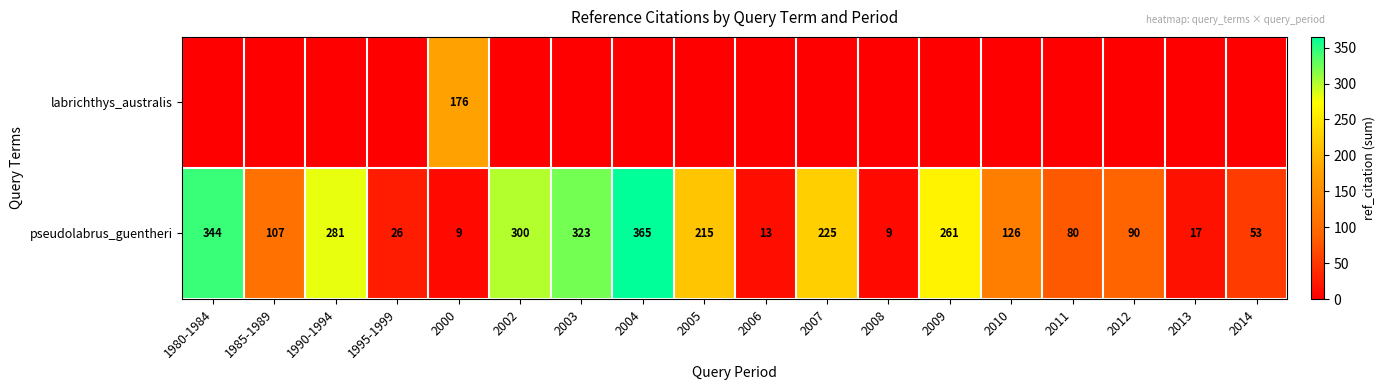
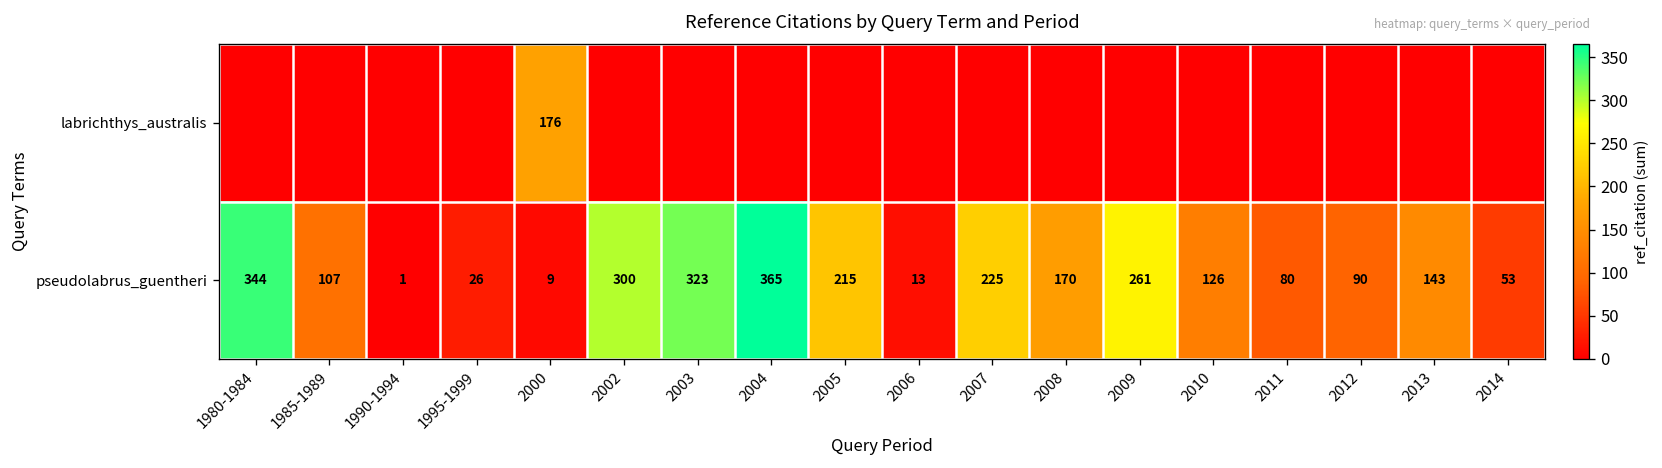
pseudolabrus_guentheri, 1990-1994: 281 -> 1
pseudolabrus_guentheri, 2008: 9 -> 170
pseudolabrus_guentheri, 2013: 17 -> 143
